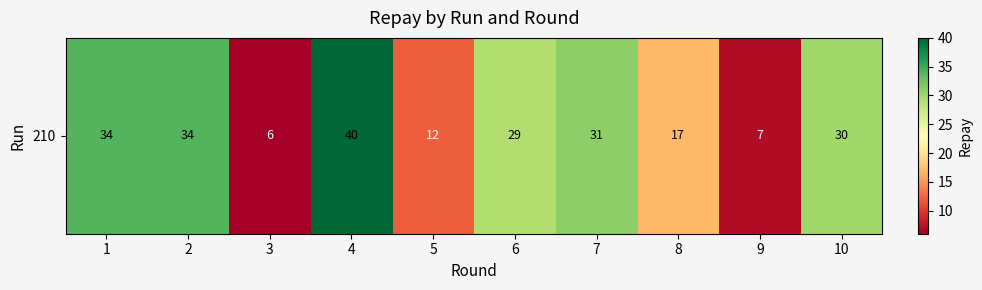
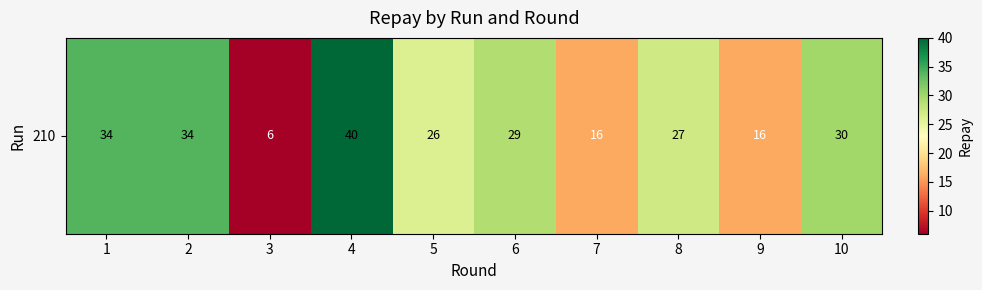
210, 5: 12 -> 26
210, 7: 31 -> 16
210, 8: 17 -> 27
210, 9: 7 -> 16
